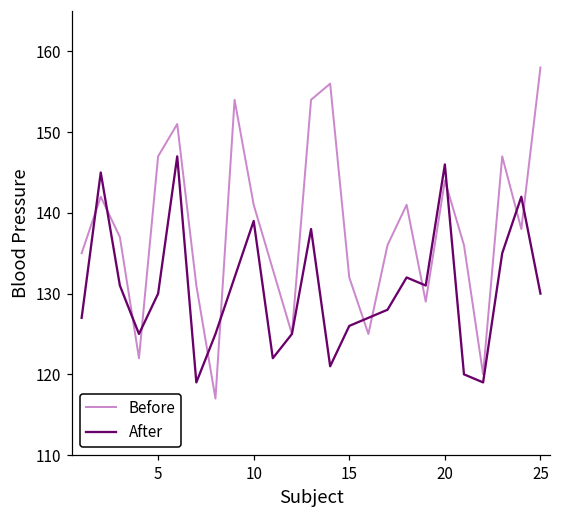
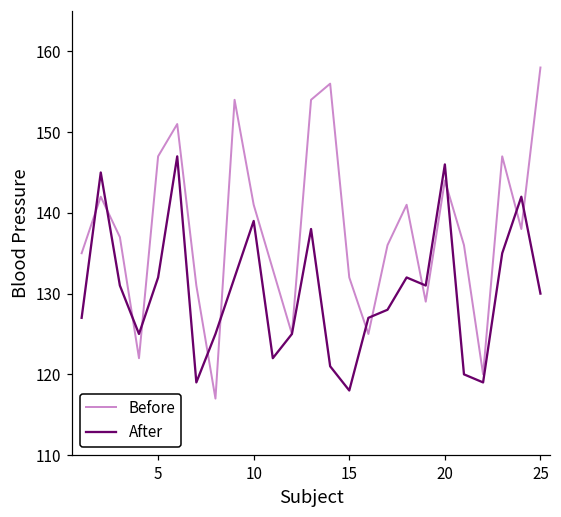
After, 5: 130 -> 132
After, 15: 126 -> 118
